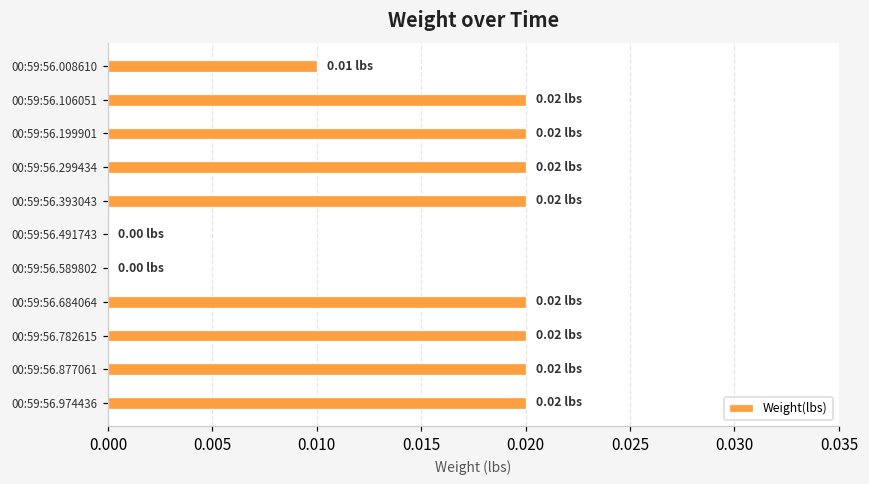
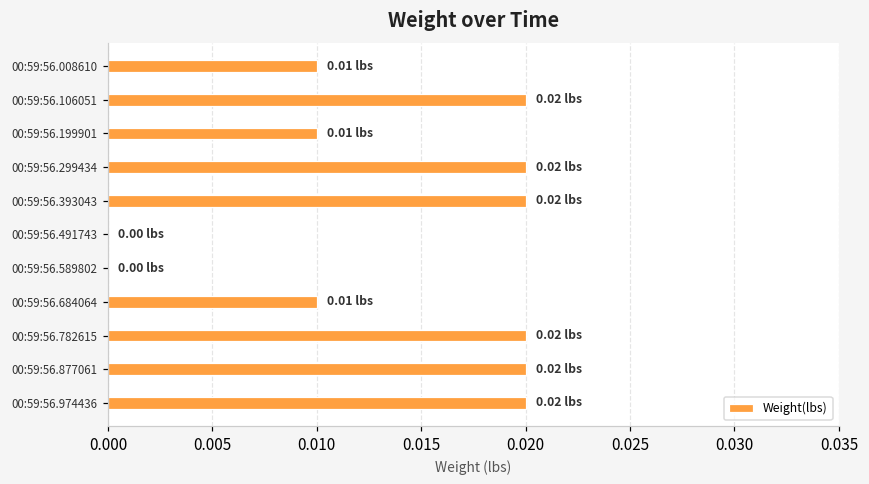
00:59:56.199901: 0.02 -> 0.01
00:59:56.684064: 0.02 -> 0.01
